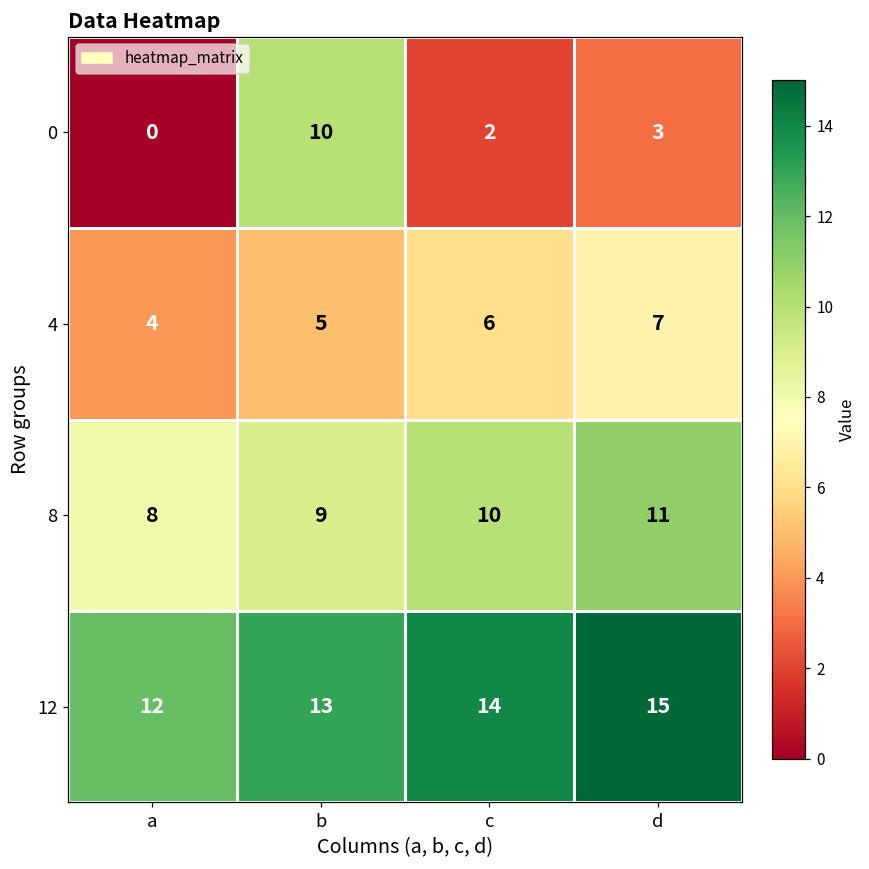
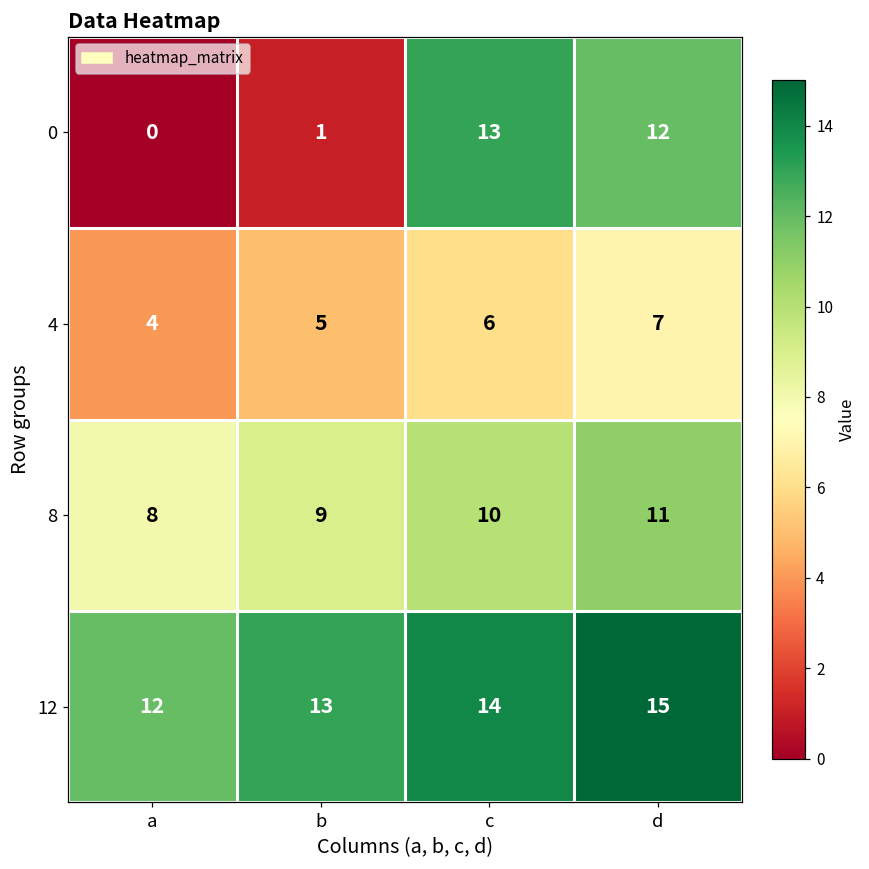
0, b: 10 -> 1
0, c: 2 -> 13
0, d: 3 -> 12
